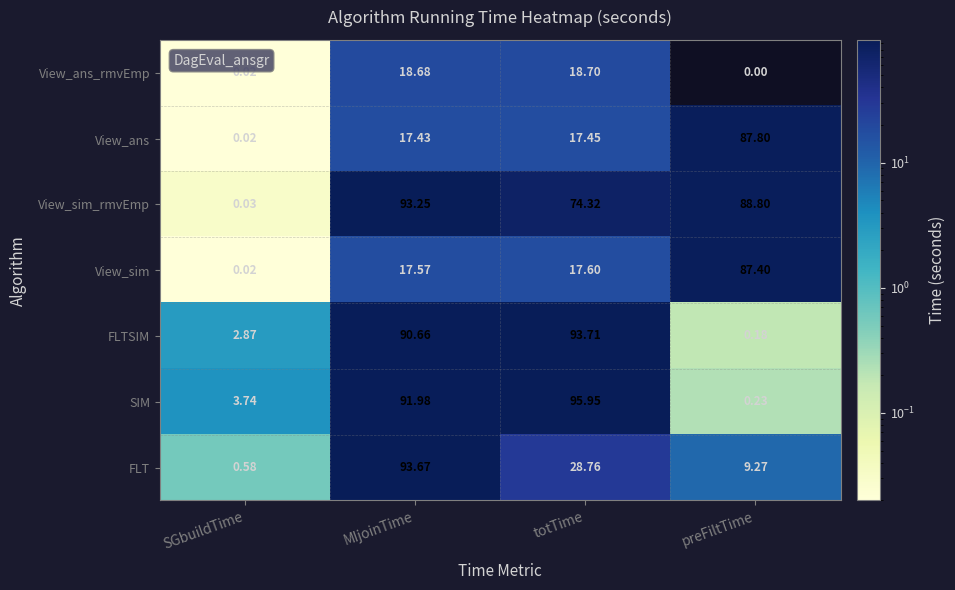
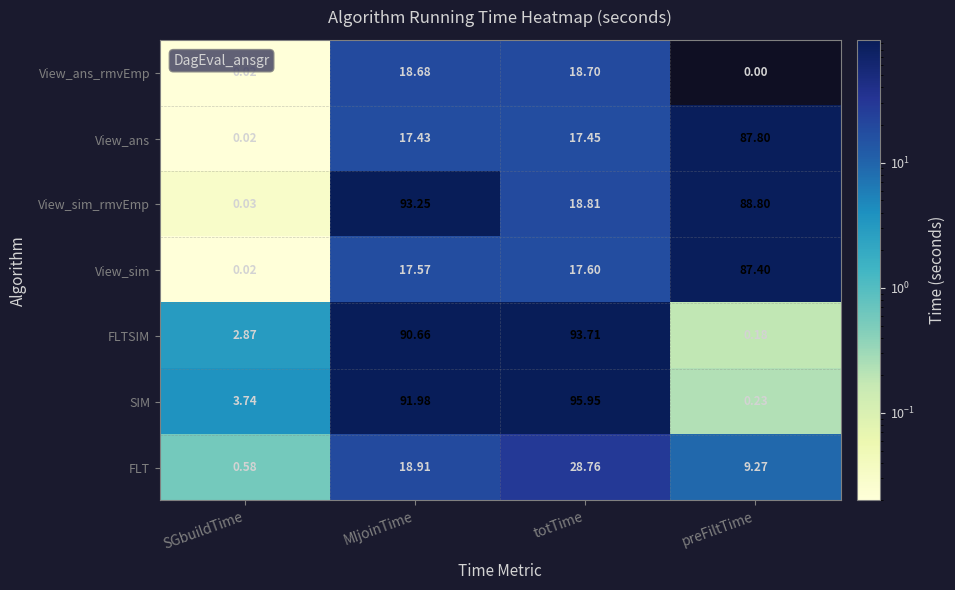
View_sim_rmvEmp, totTime: 74.32 -> 18.81
FLT, MIjoinTime: 93.67 -> 18.91
